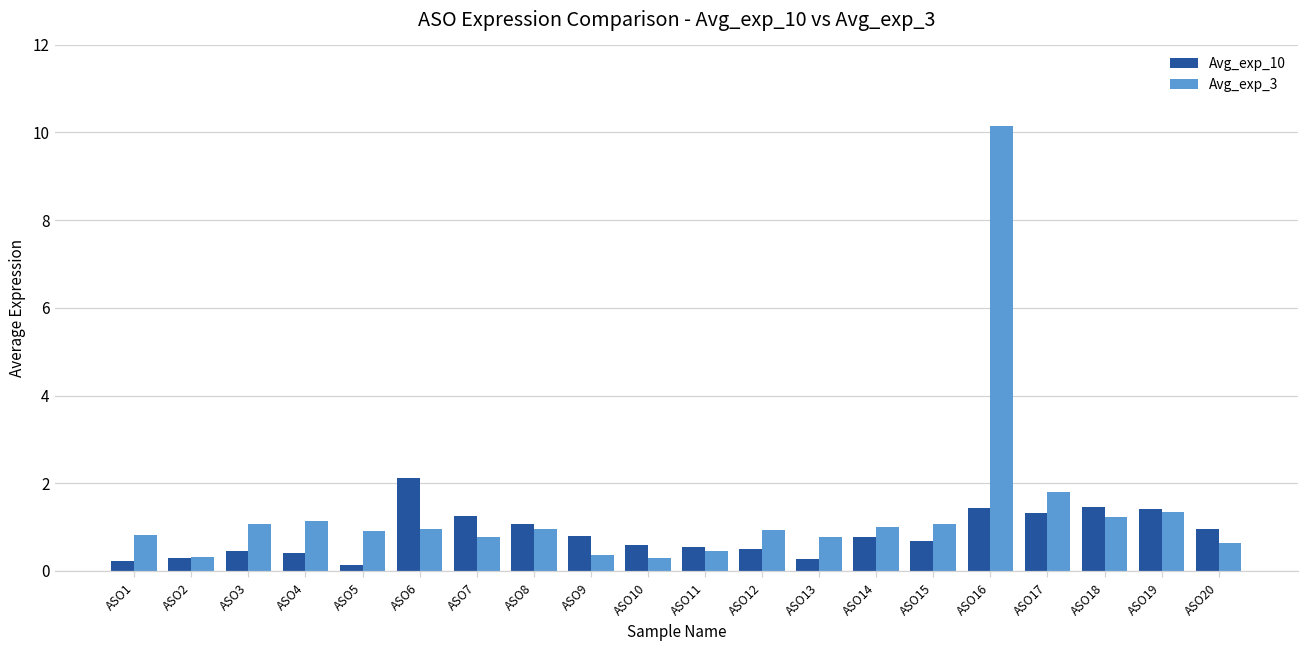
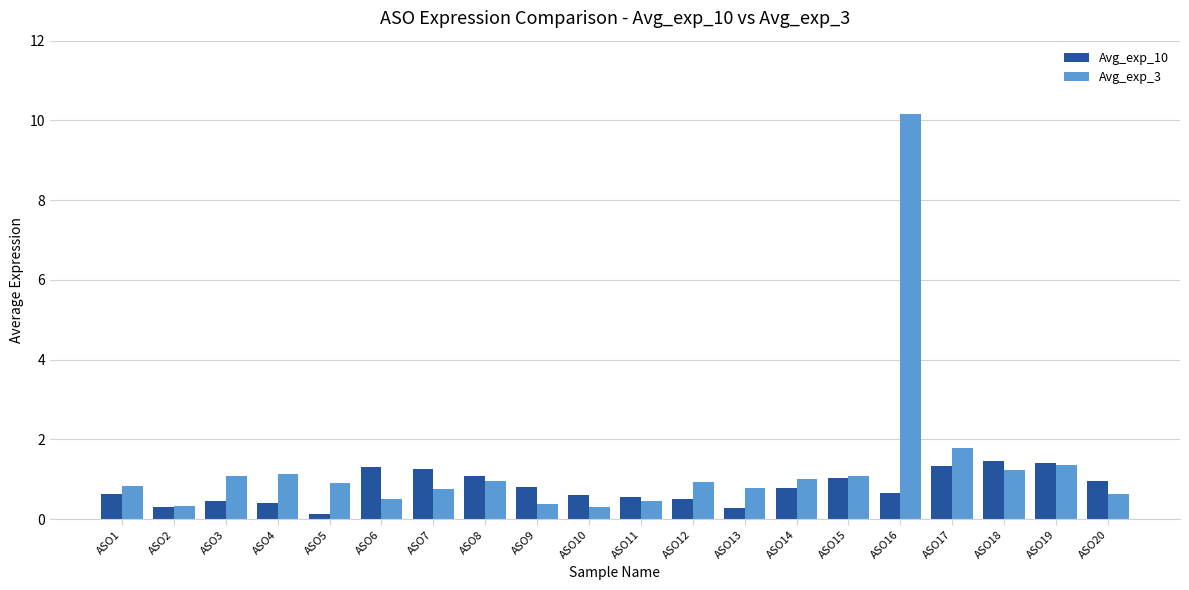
Avg_exp_10, ASO1: 0.2 -> 0.6
Avg_exp_10, ASO6: 2.1 -> 1.3
Avg_exp_3, ASO6: 1.0 -> 0.5
Avg_exp_10, ASO15: 0.7 -> 1.0
Avg_exp_10, ASO16: 1.4 -> 0.6
